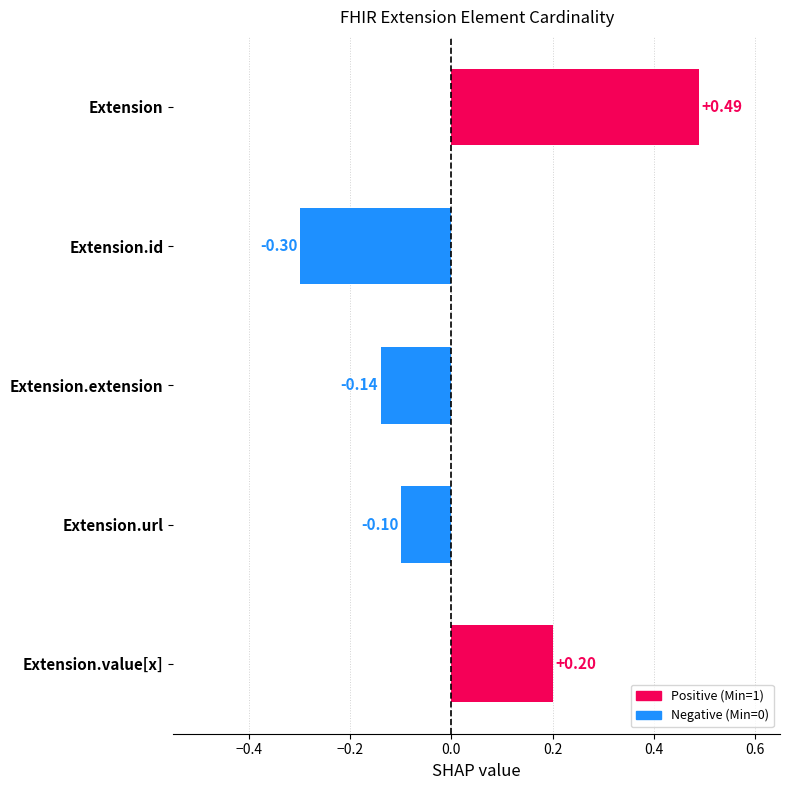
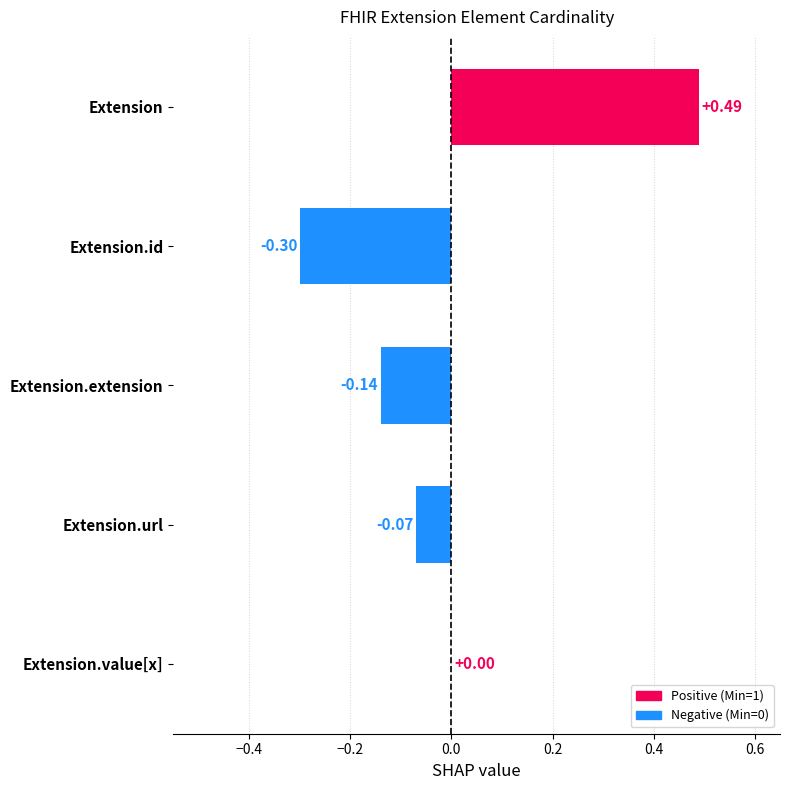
Extension.url: -0.10 -> -0.07
Extension.value[x]: +0.20 -> +0.00
